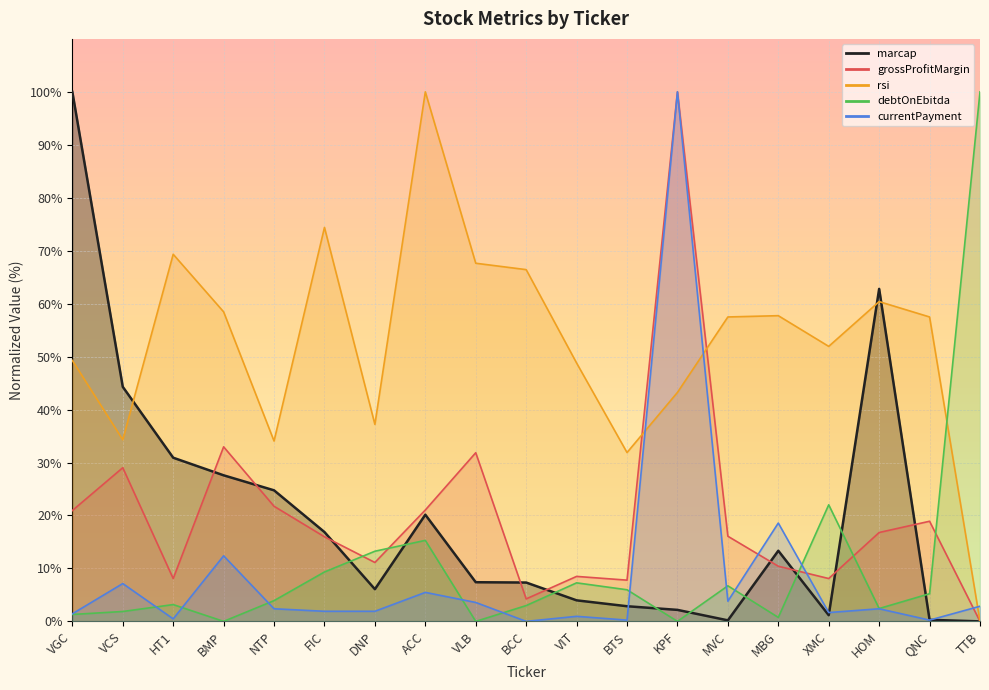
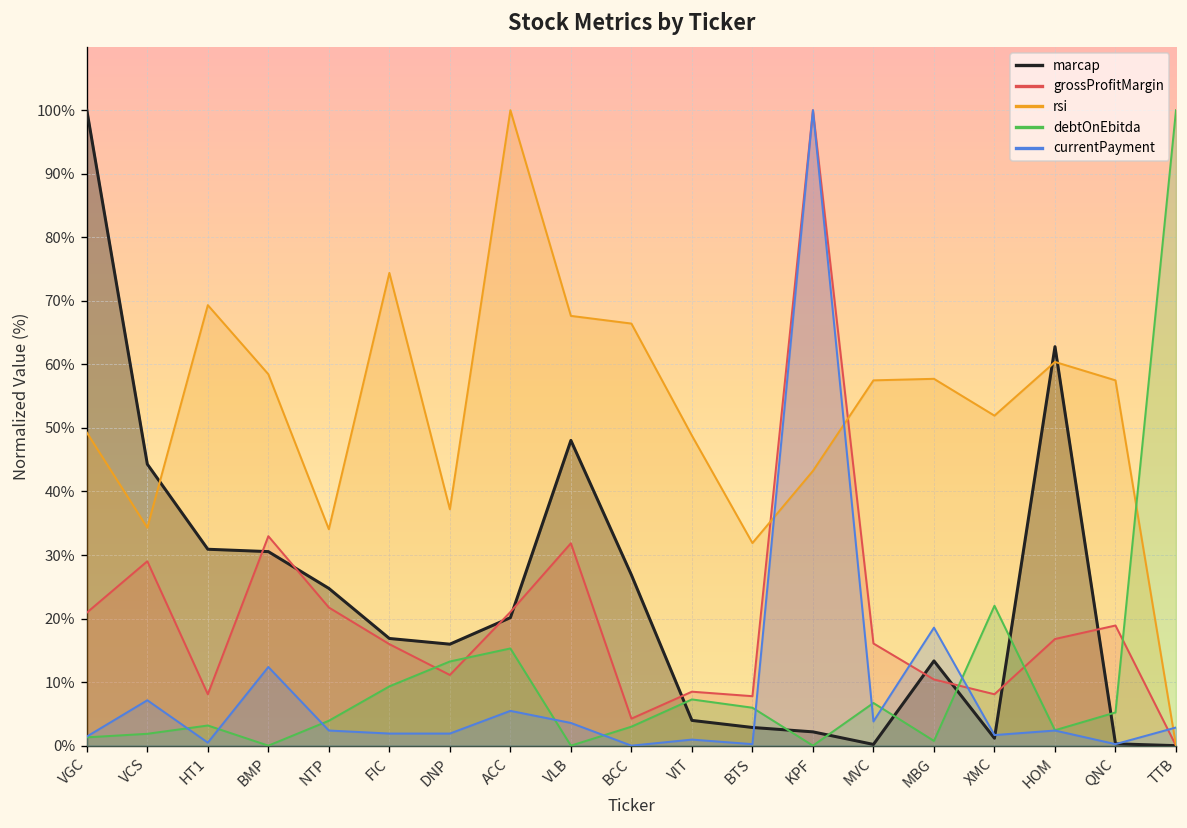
marcap, BMP: 28% -> 31%
marcap, DNP: 6% -> 16%
marcap, VLB: 7% -> 48%
marcap, BCC: 7% -> 27%
